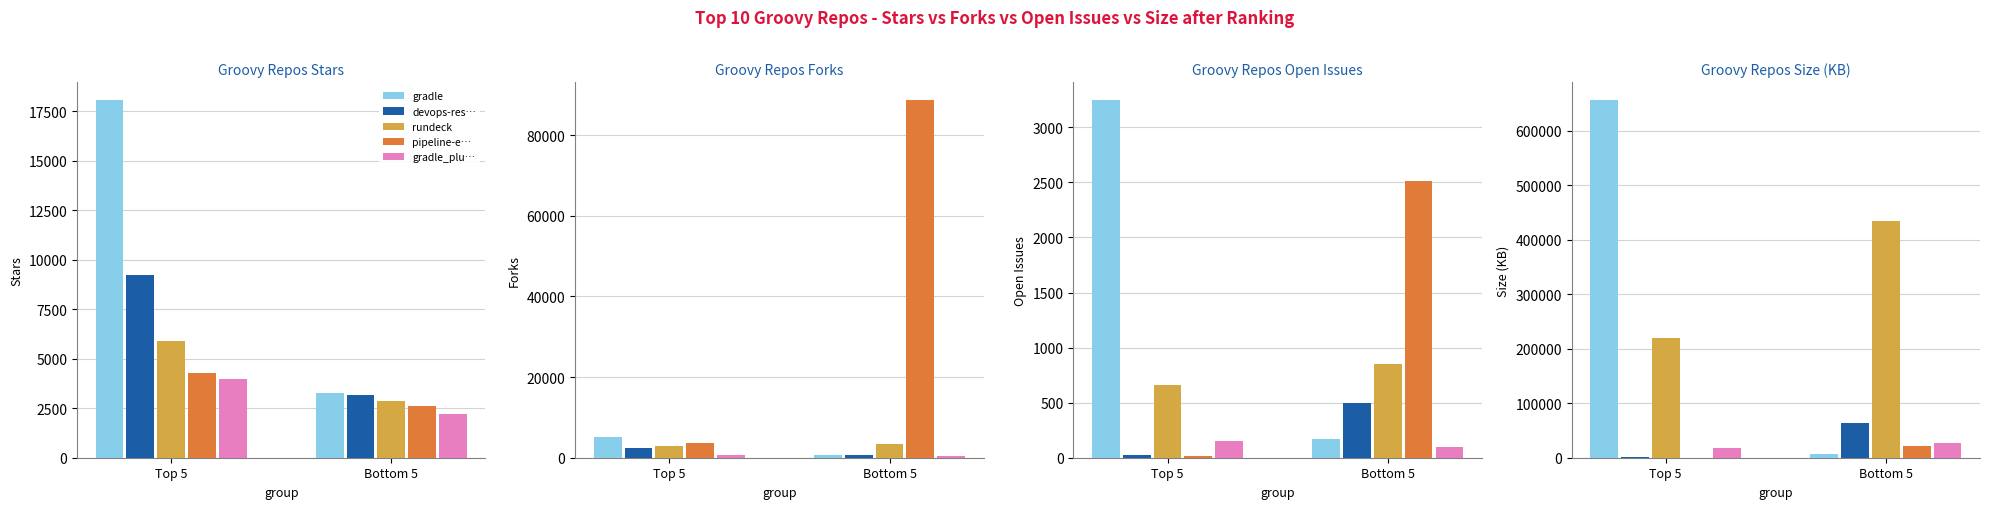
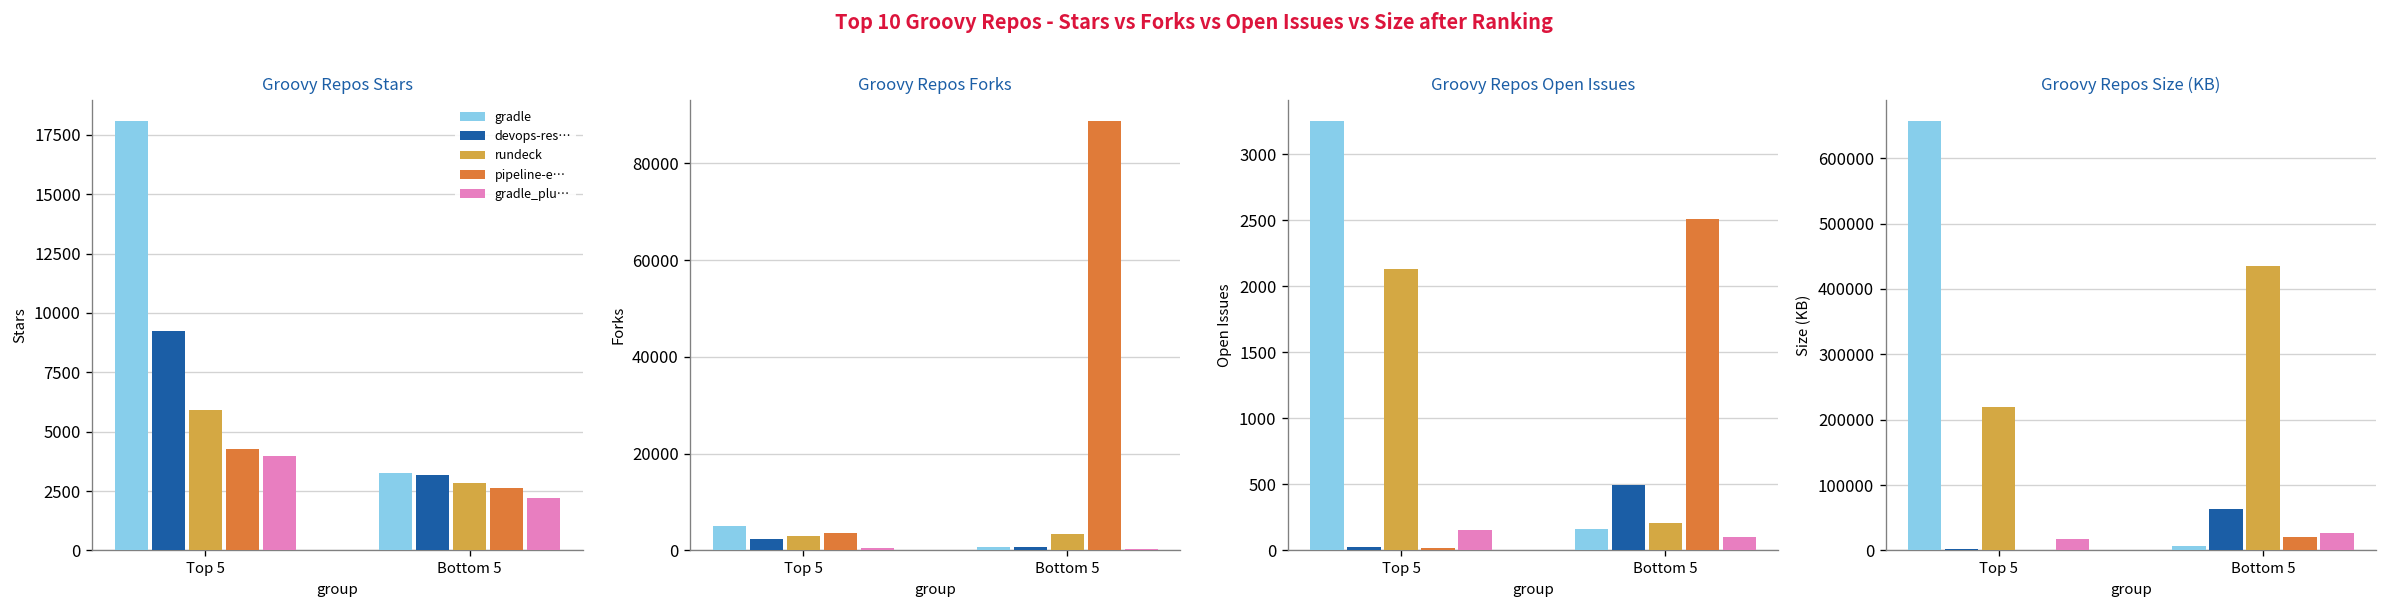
Groovy Repos Open Issues, Top 5: 660 -> 2130
Groovy Repos Open Issues, Bottom 5: 850 -> 210
